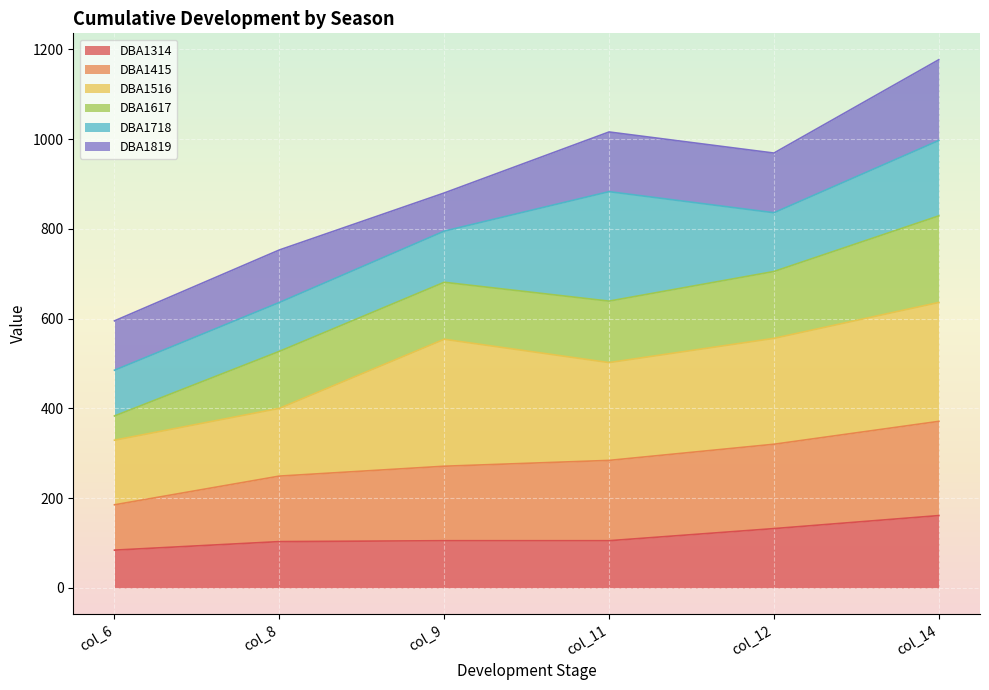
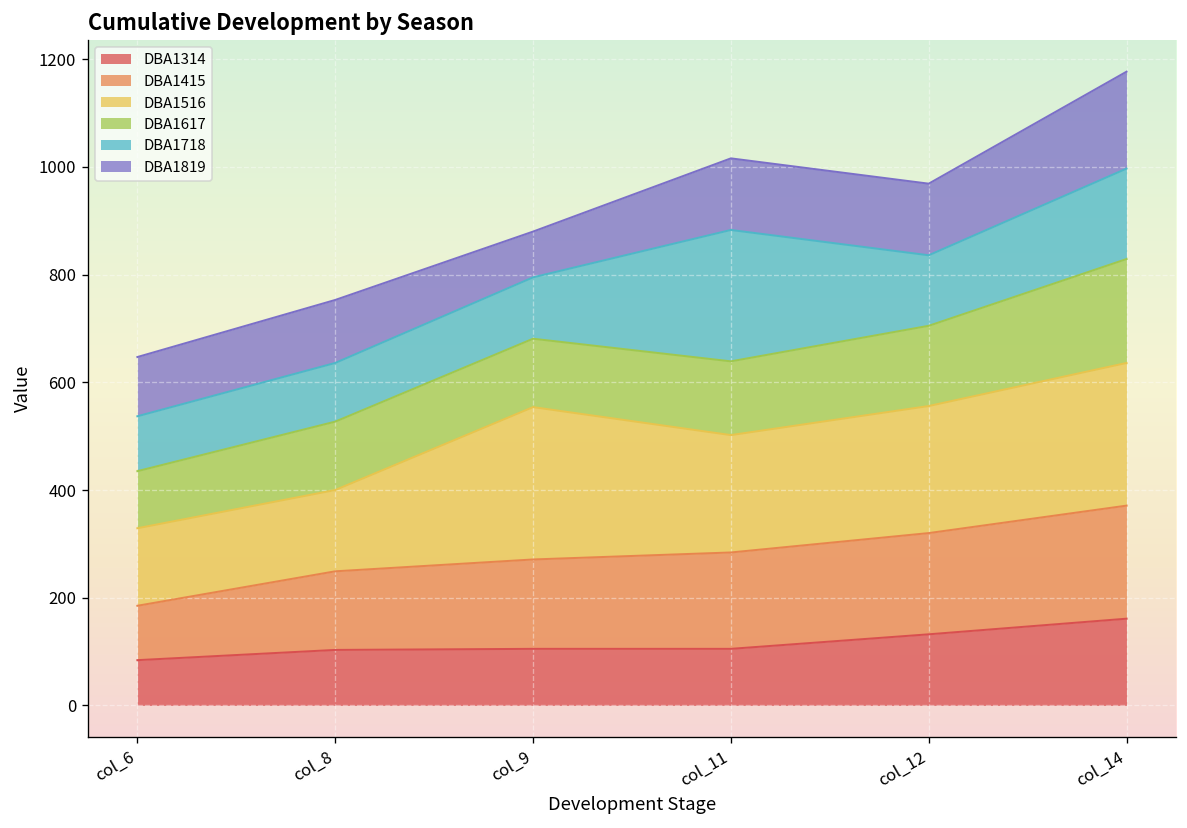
DBA1617, col_6: 50 -> 110
